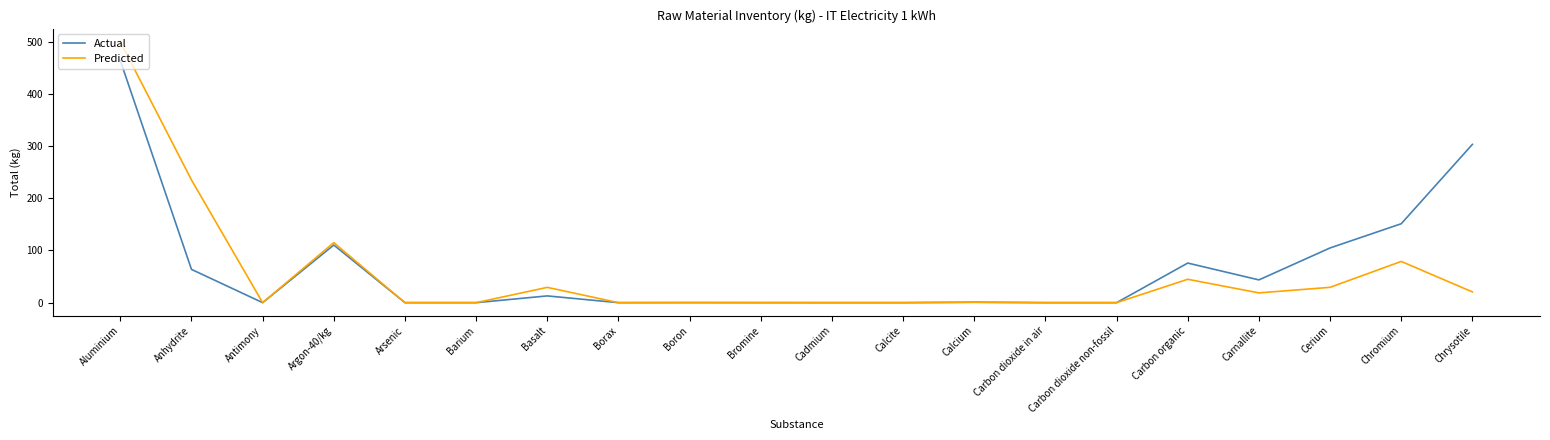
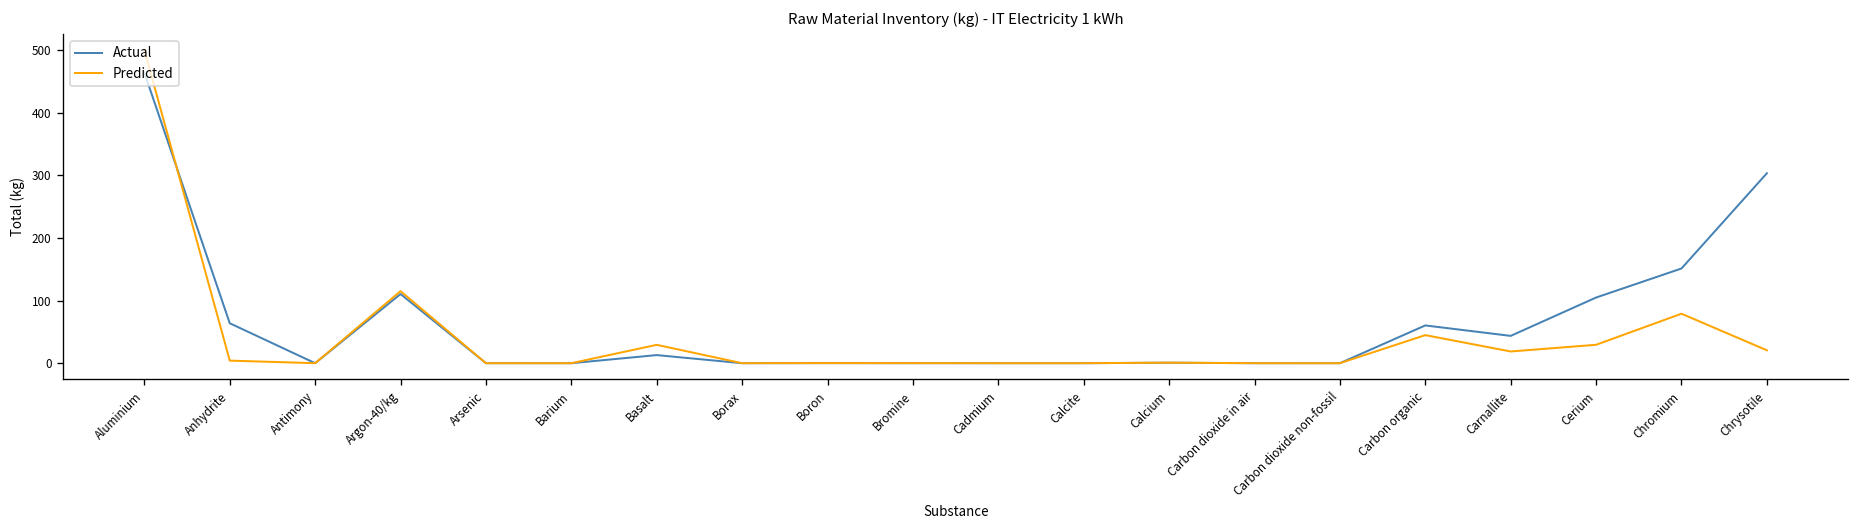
Predicted, Anhydrite: 240 -> 0
Actual, Carbon organic: 80 -> 60
